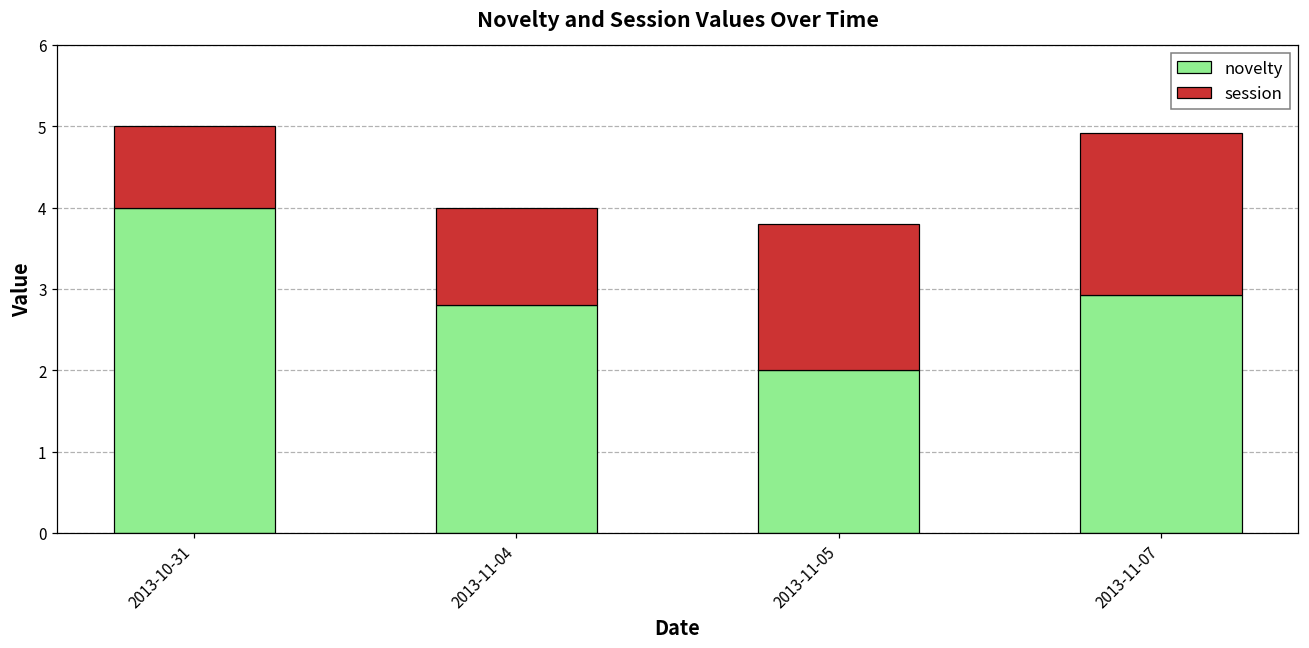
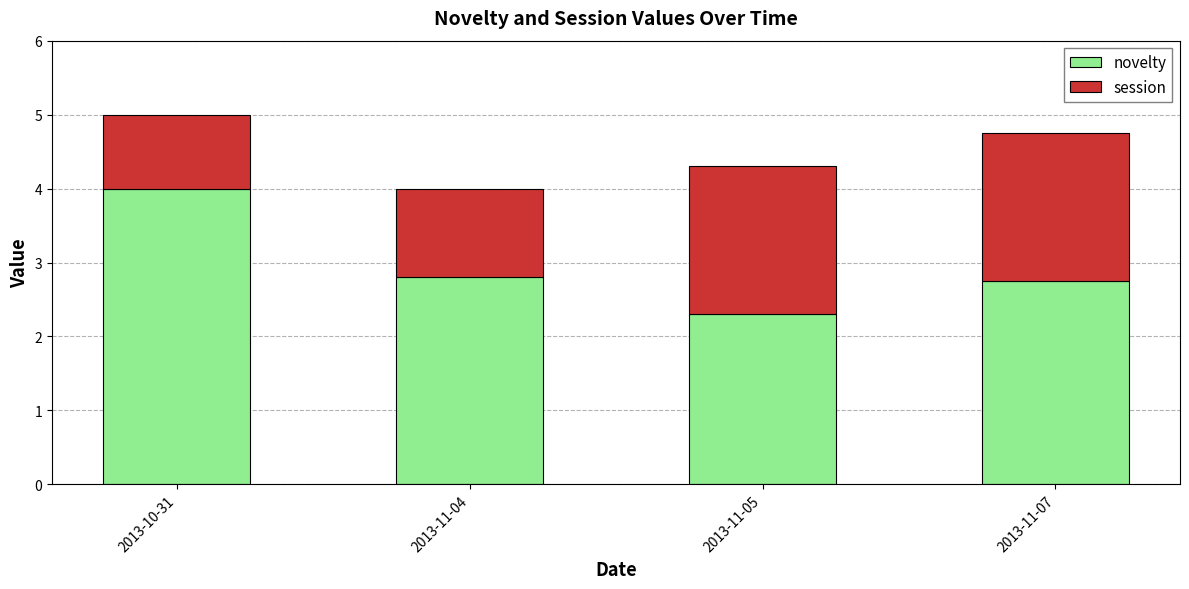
novelty, 2013-11-05: 2.0 -> 2.3
session, 2013-11-05: 1.8 -> 2.0
novelty, 2013-11-07: 2.9 -> 2.8
